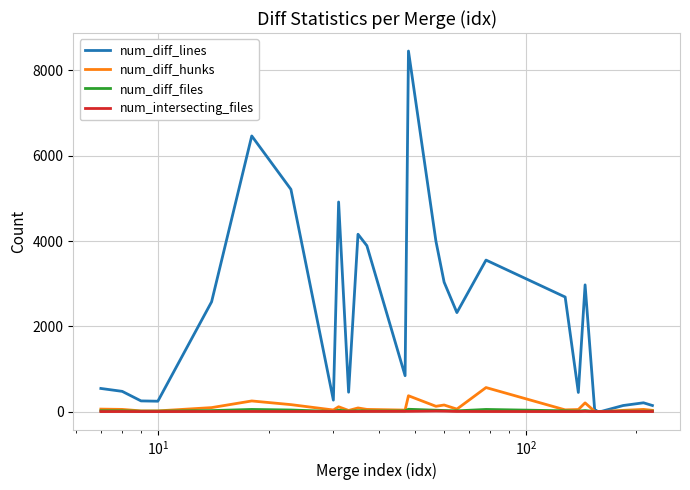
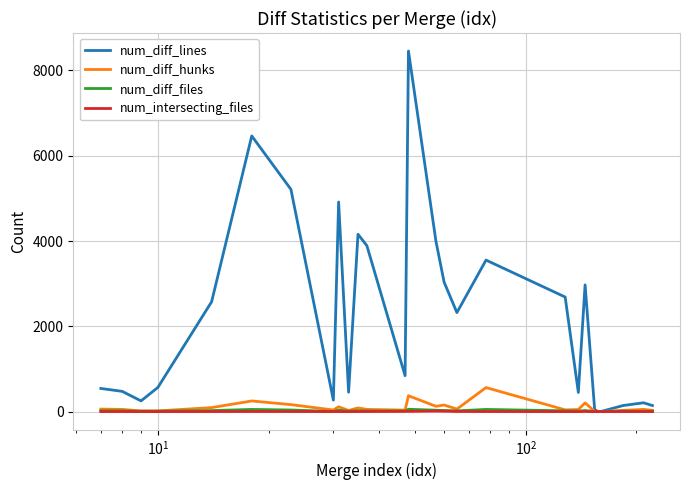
num_diff_lines, 10^1: 200 -> 600
